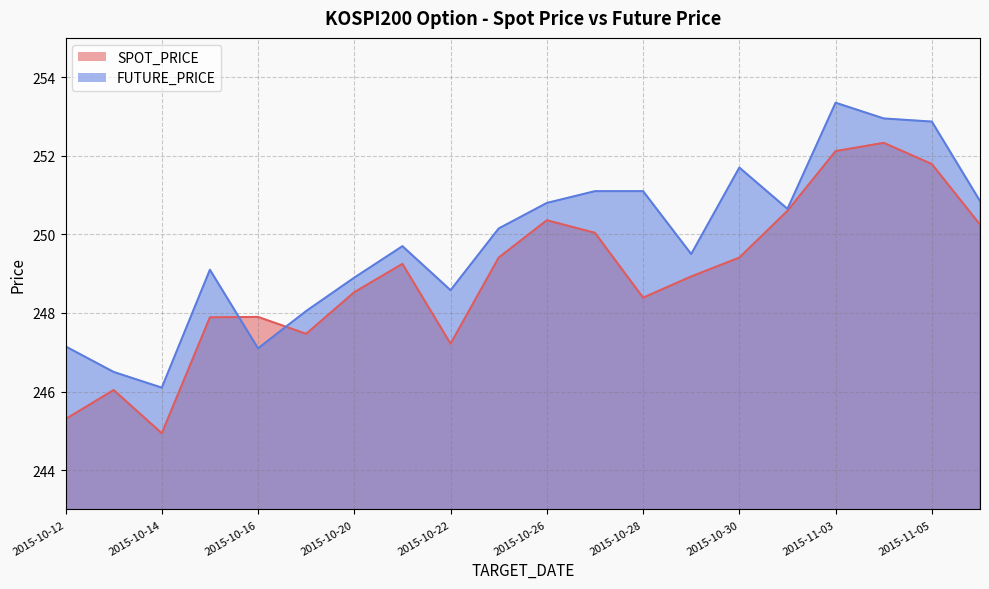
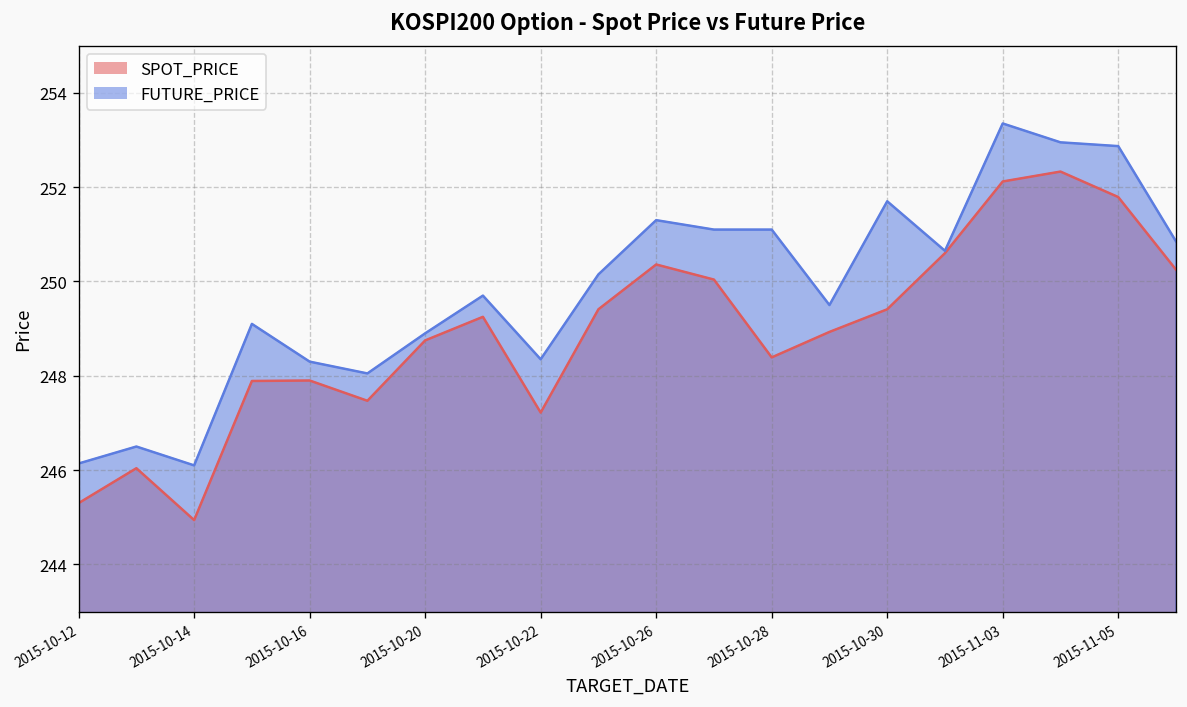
FUTURE_PRICE, 2015-10-12: 247.2 -> 246.1
FUTURE_PRICE, 2015-10-16: 247.1 -> 248.3
SPOT_PRICE, 2015-10-20: 248.5 -> 248.8
FUTURE_PRICE, 2015-10-22: 248.6 -> 248.4
FUTURE_PRICE, 2015-10-26: 250.8 -> 251.3
